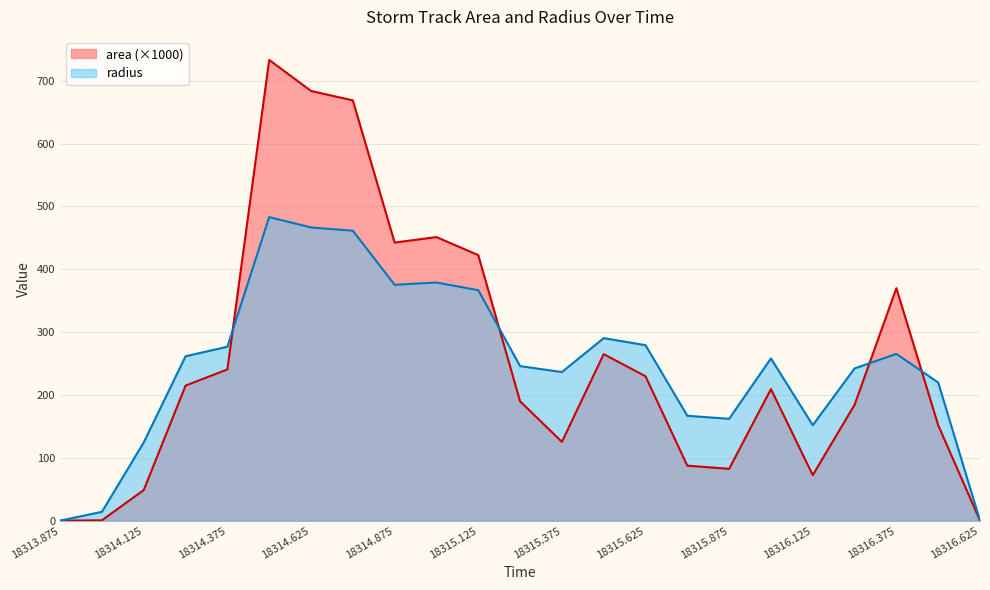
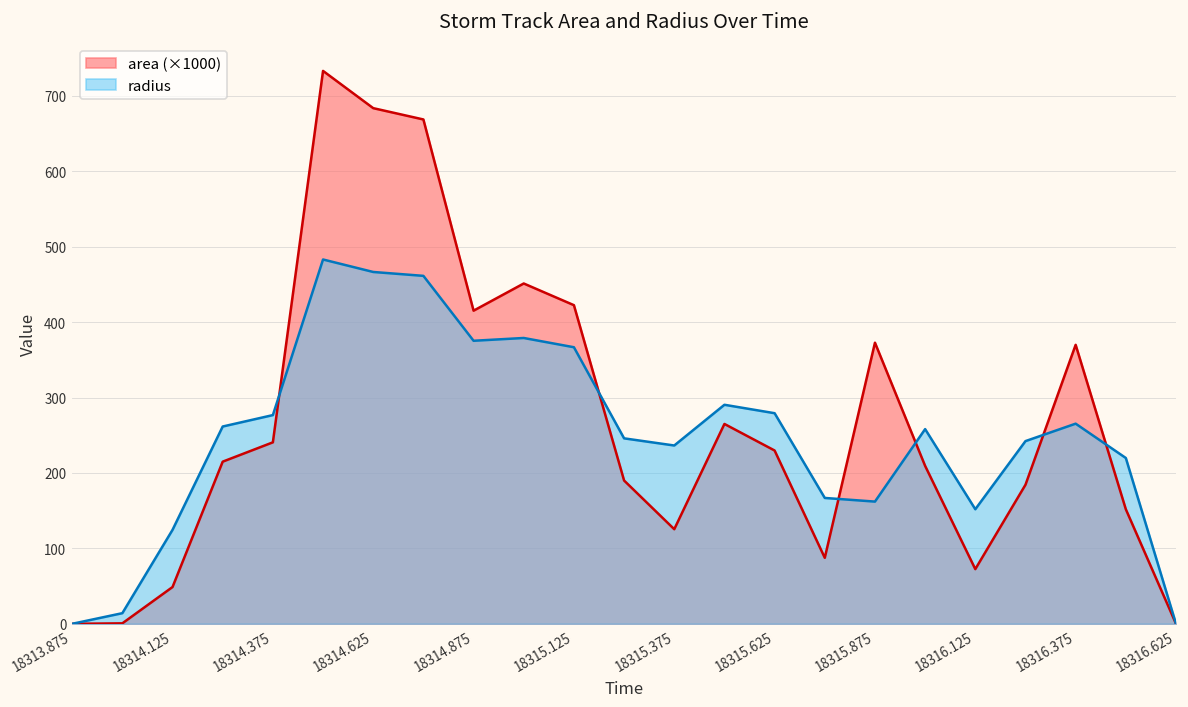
area (×1000), 18314.875: 440 -> 420
area (×1000), 18315.875: 80 -> 370
